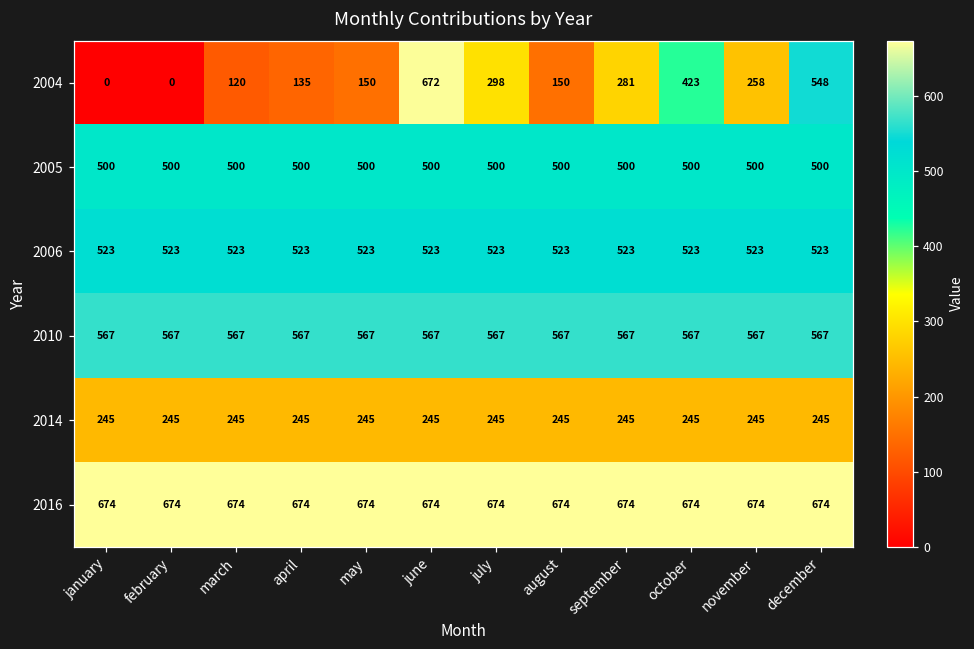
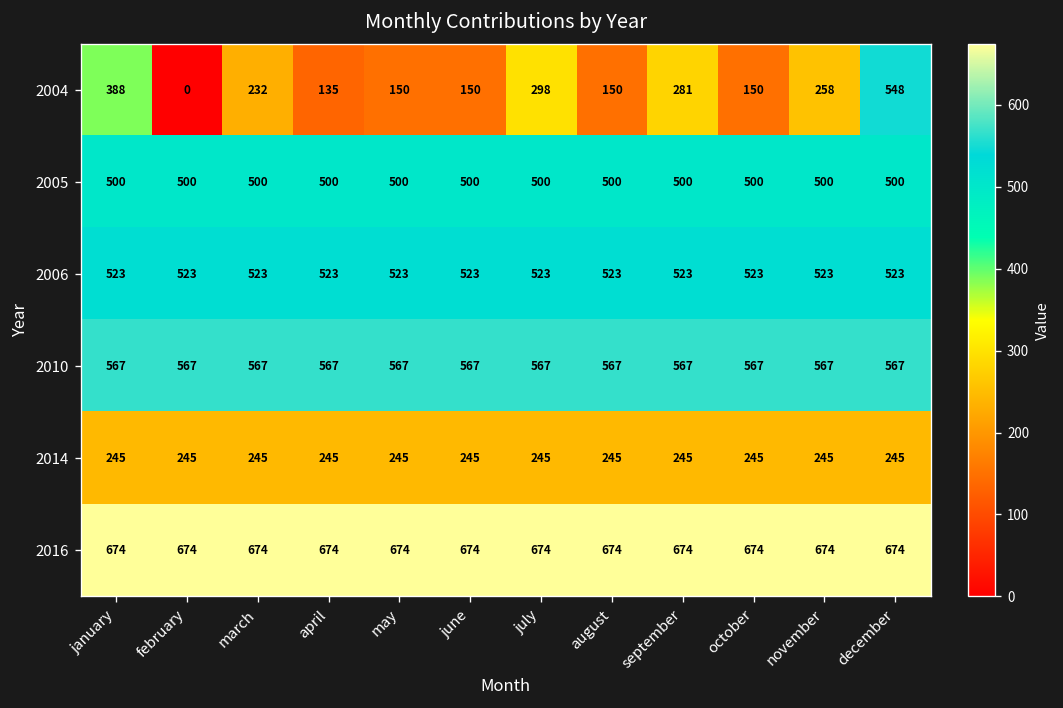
2004, january: 0 -> 388
2004, march: 120 -> 232
2004, june: 672 -> 150
2004, october: 423 -> 150
